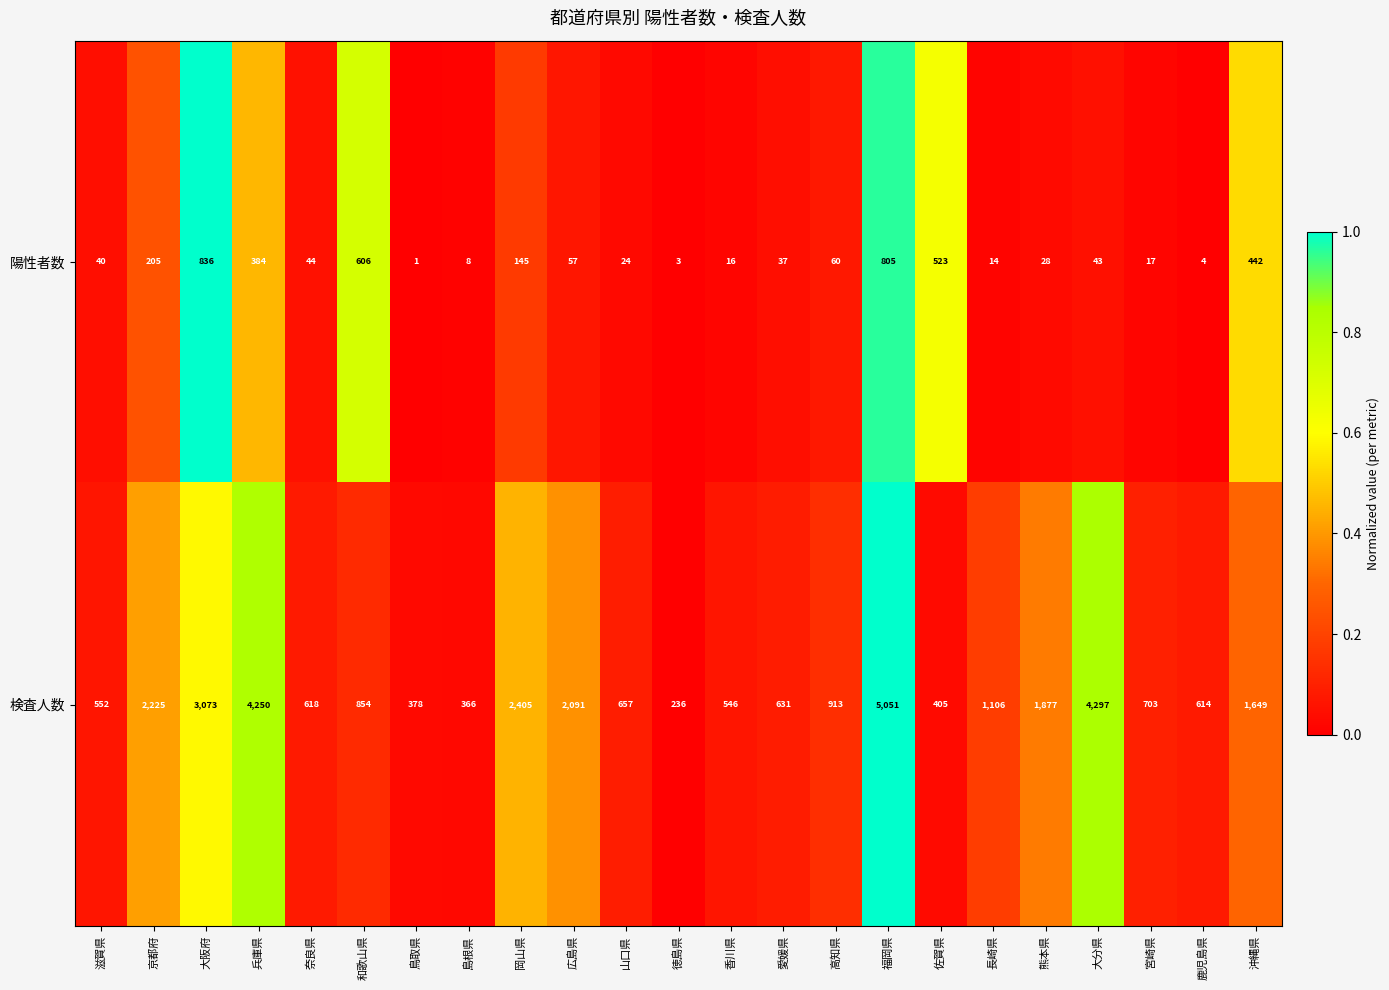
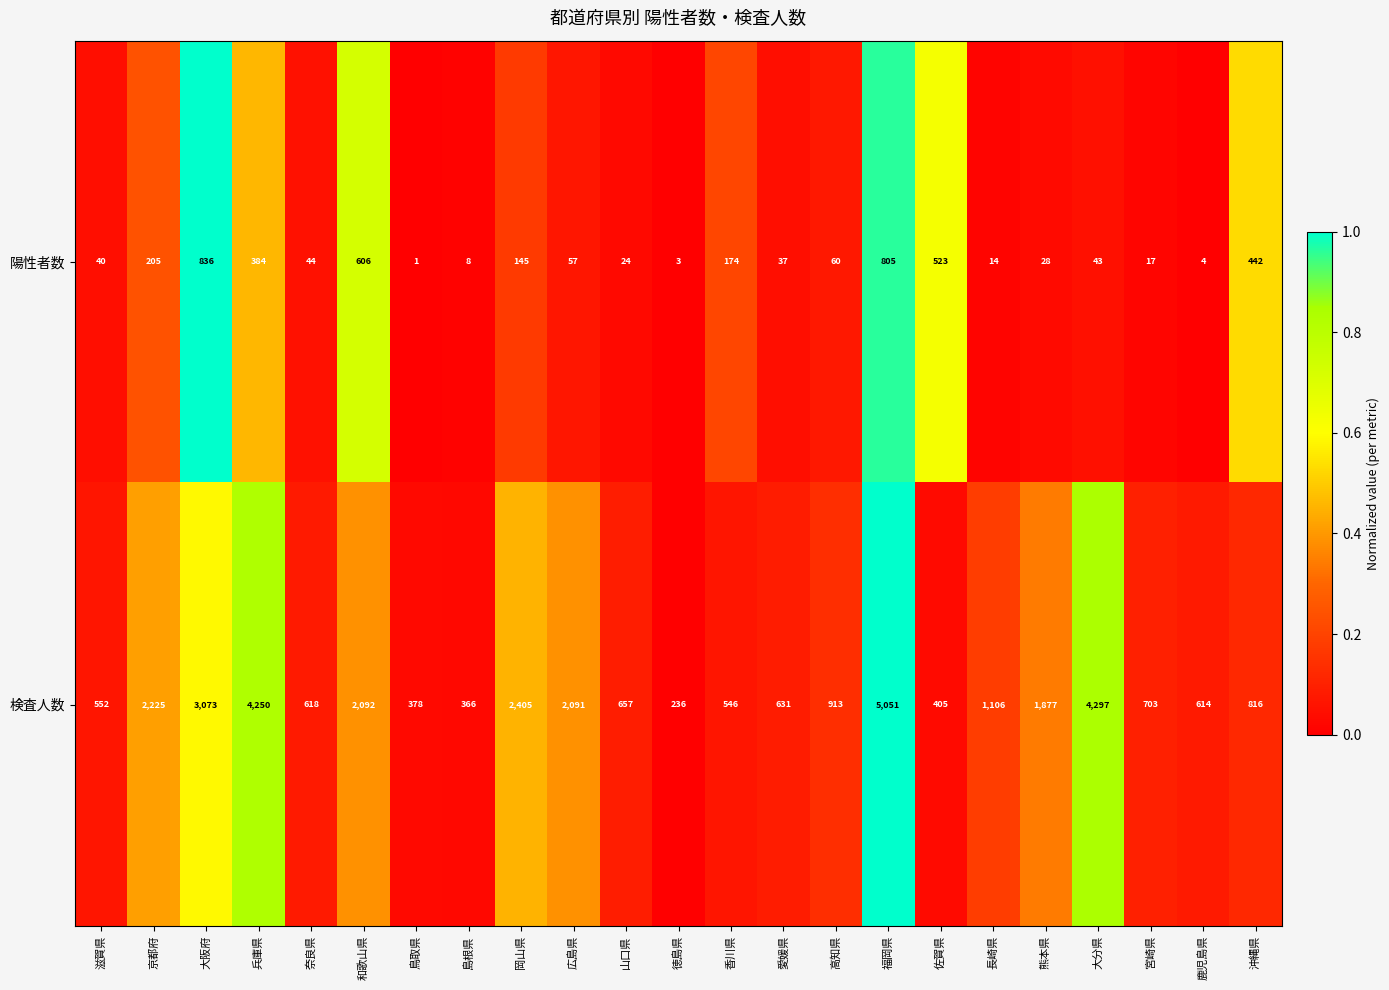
陽性者数, 香川県: 16 -> 174
検査人数, 和歌山県: 854 -> 2,092
検査人数, 沖縄県: 1,649 -> 816
